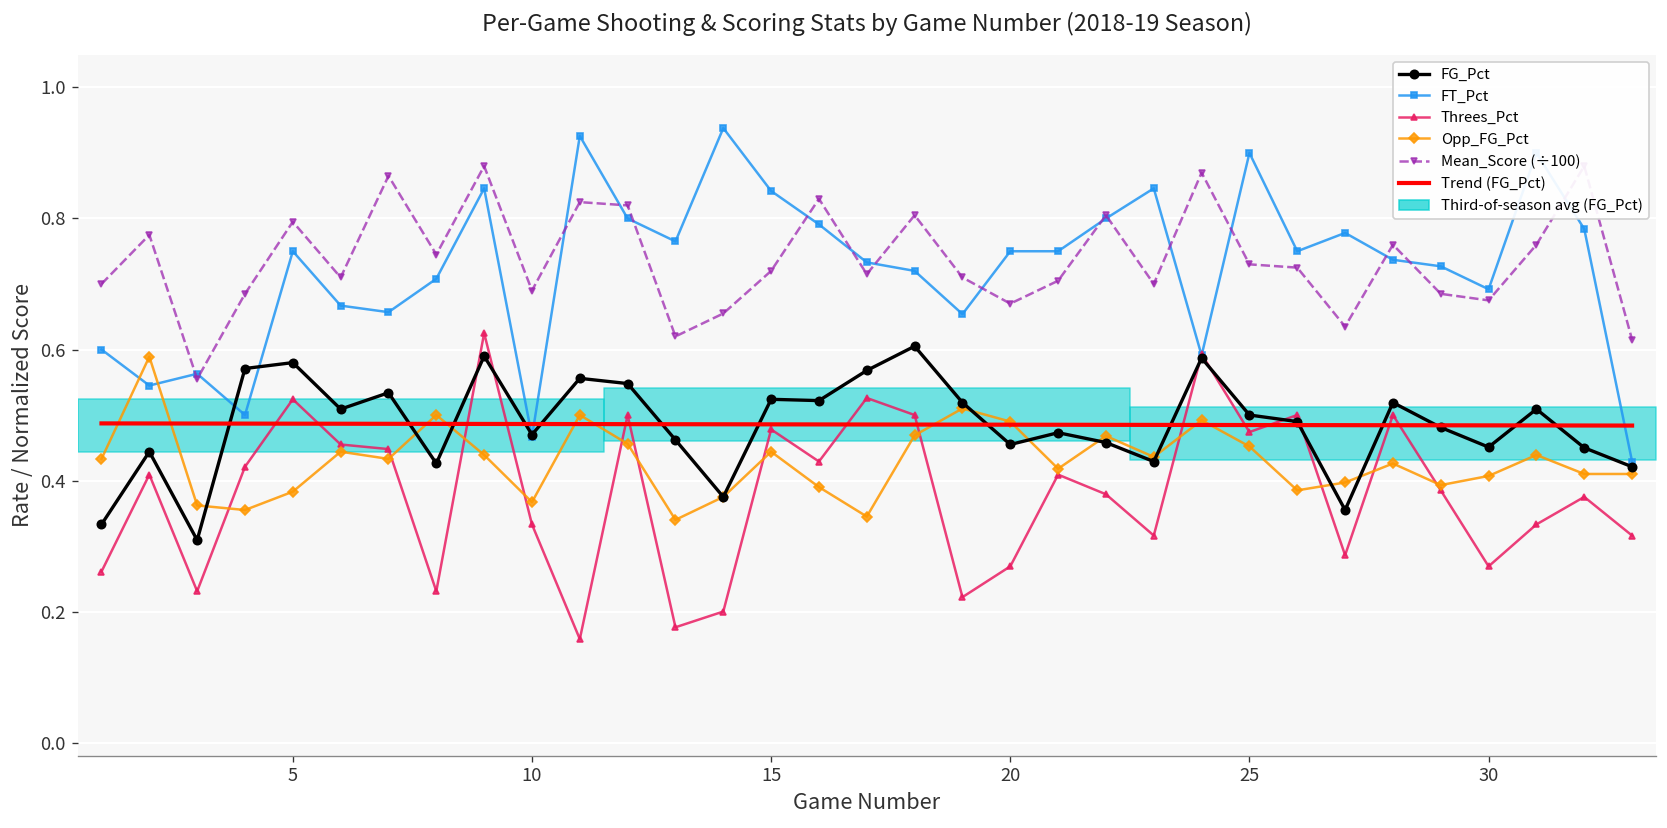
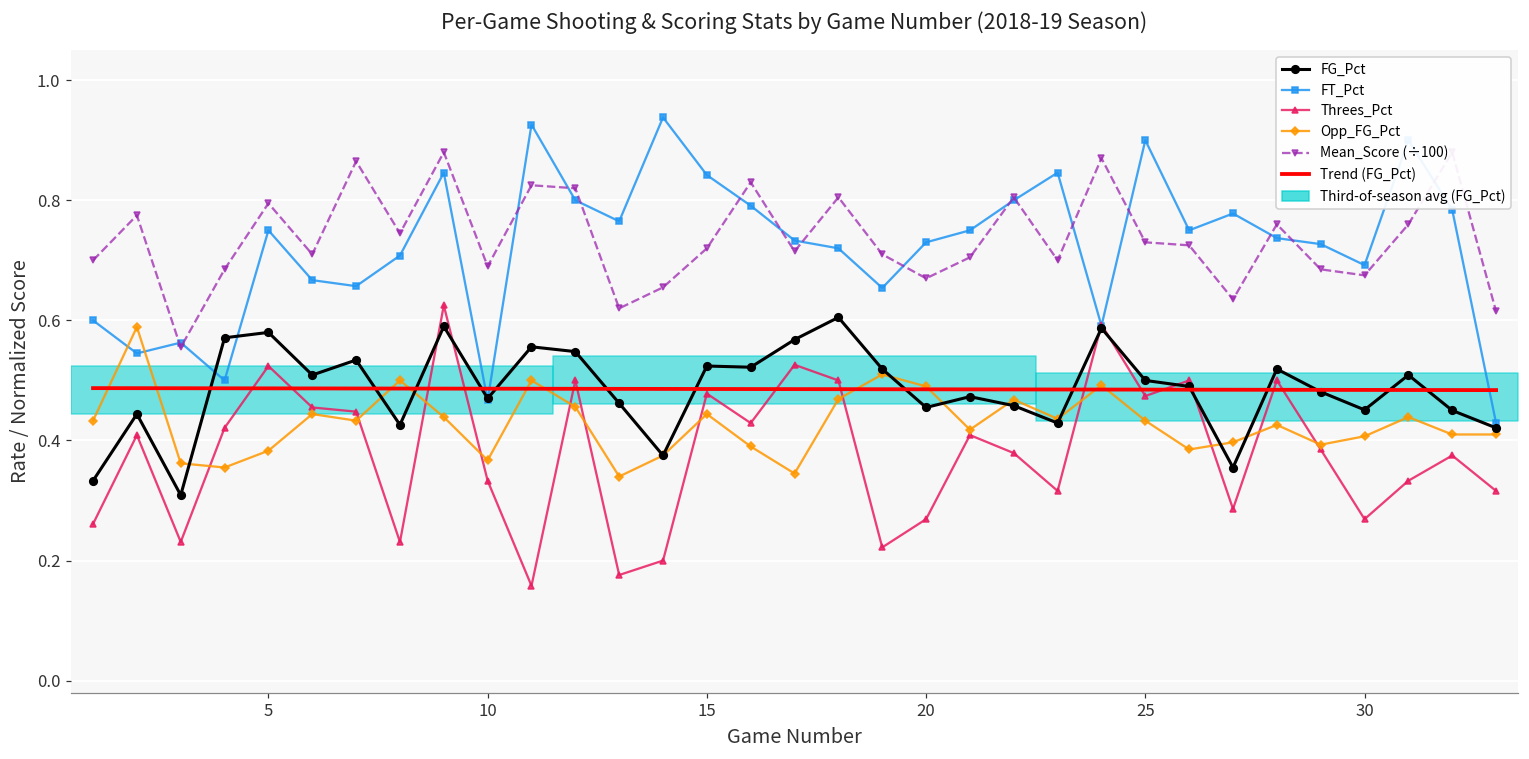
FT_Pct, 20: 0.75 -> 0.73
Opp_FG_Pct, 25: 0.45 -> 0.43
